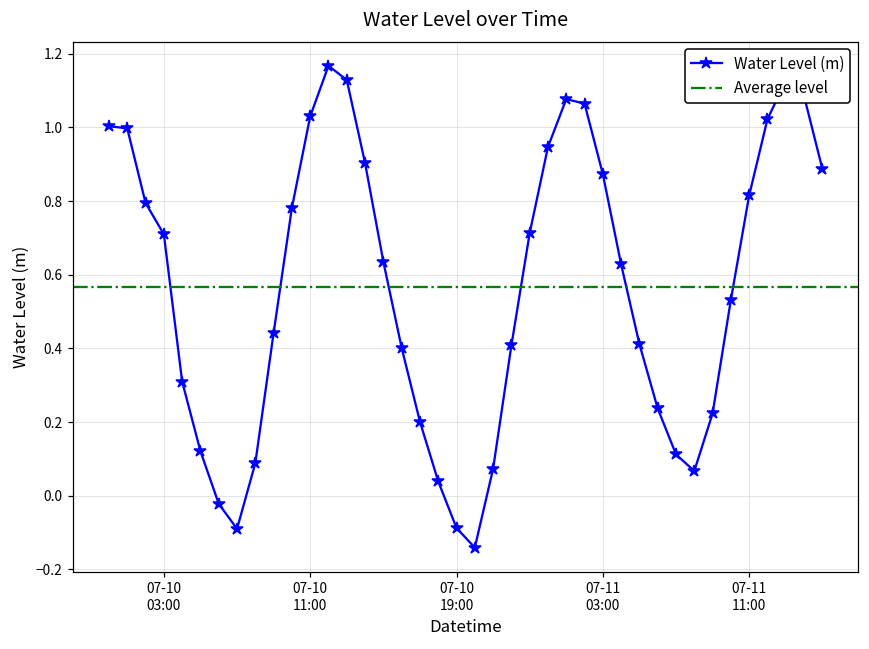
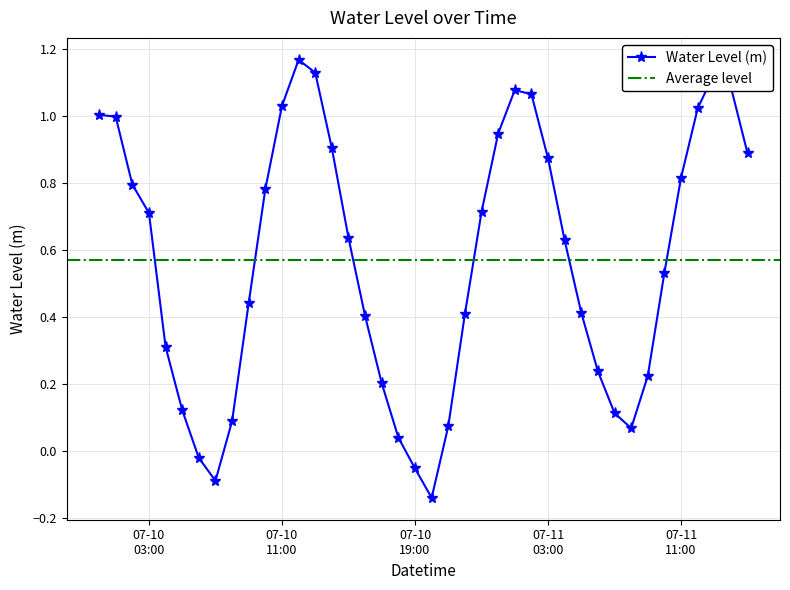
07-10 19:00: -0.09 -> -0.05
